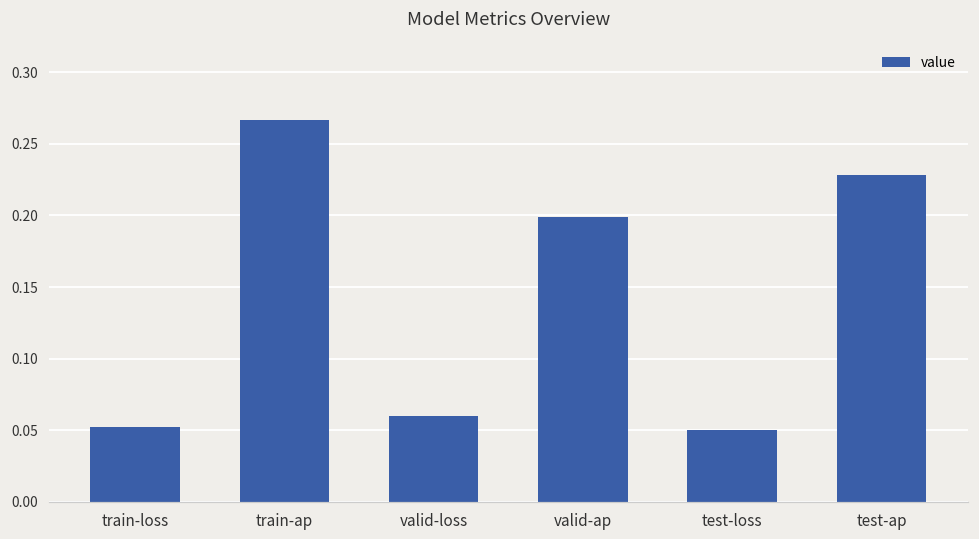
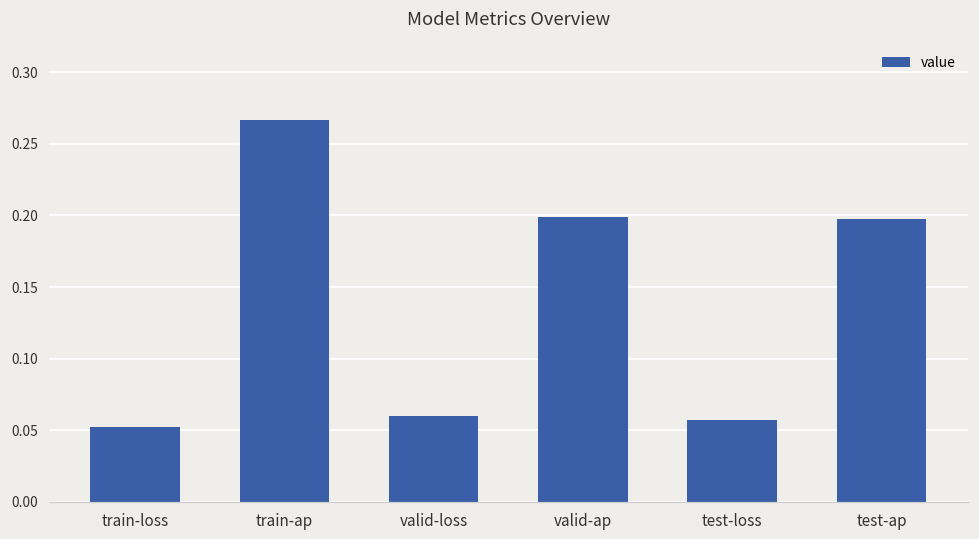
test-loss: 0.051 -> 0.057
test-ap: 0.228 -> 0.198
